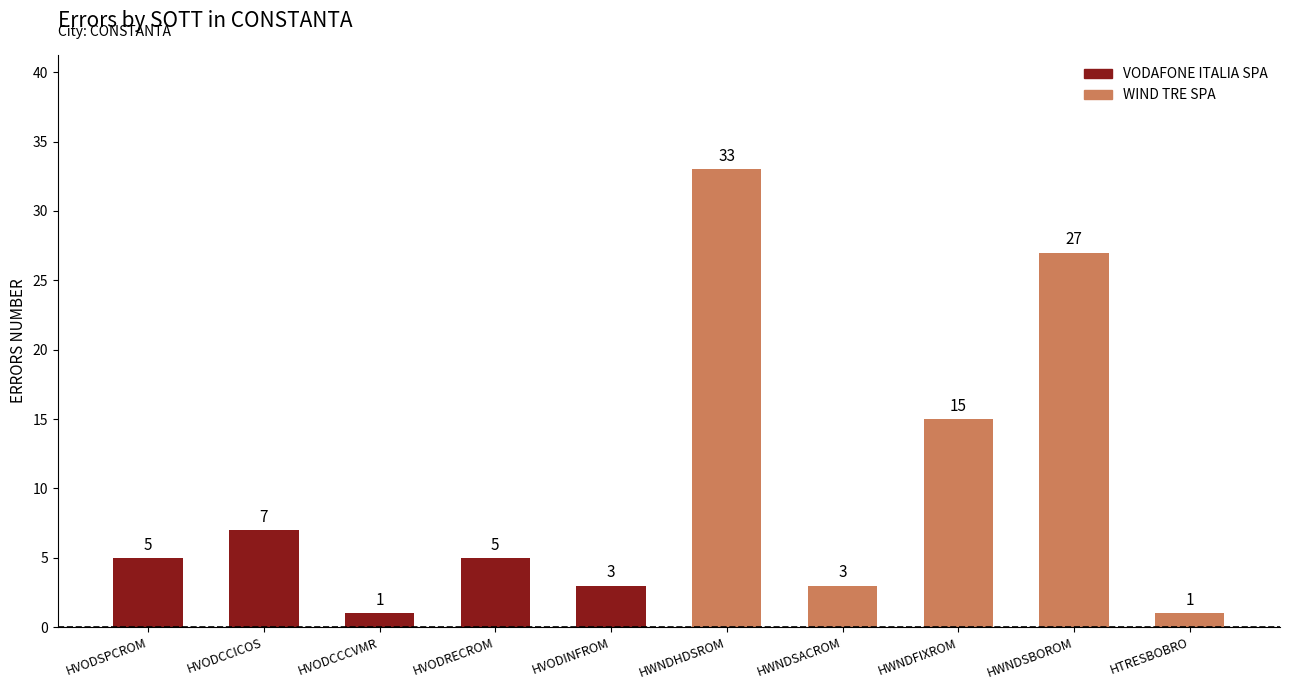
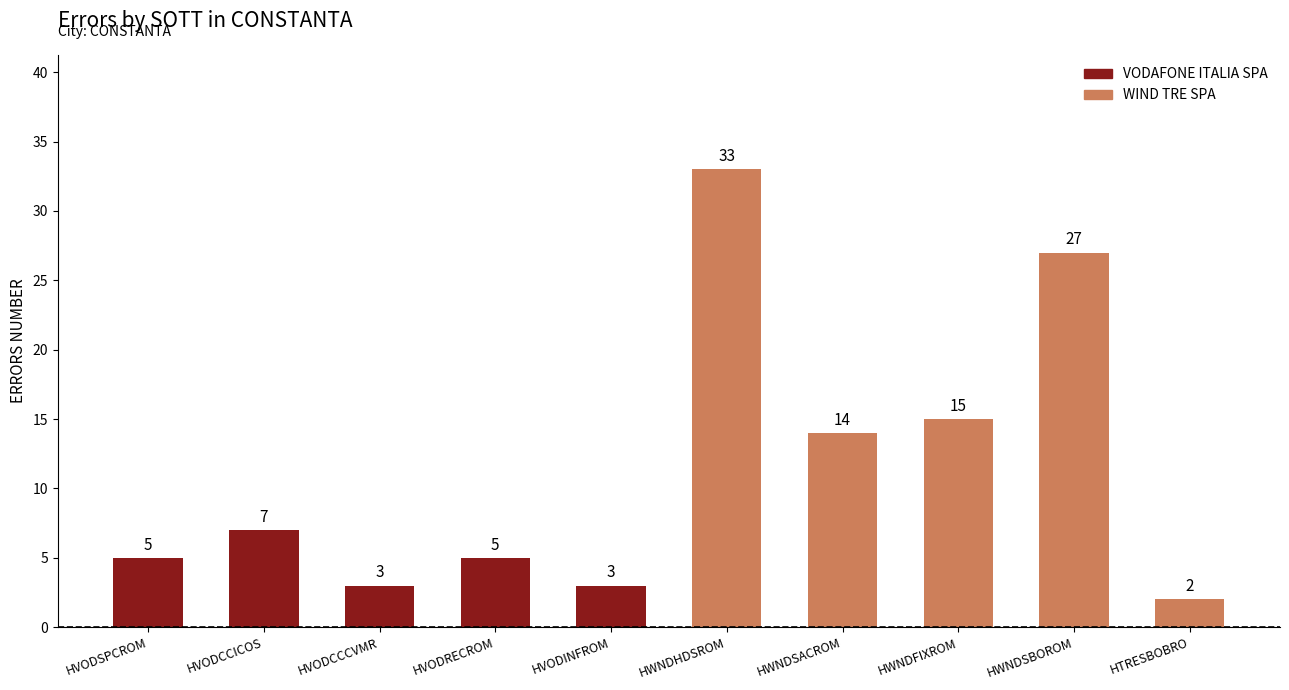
HVODCCCVMR: 1 -> 3
HWNDSACROM: 3 -> 14
HTRESBOBRO: 1 -> 2
